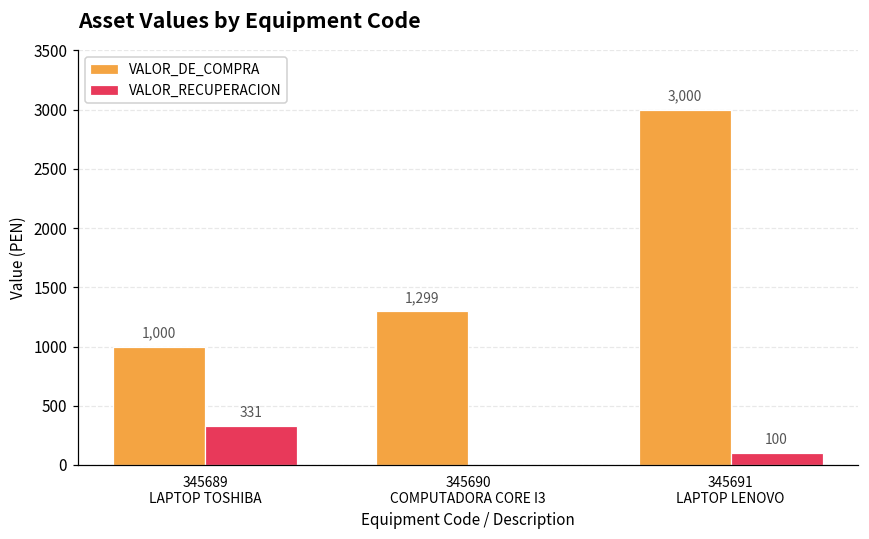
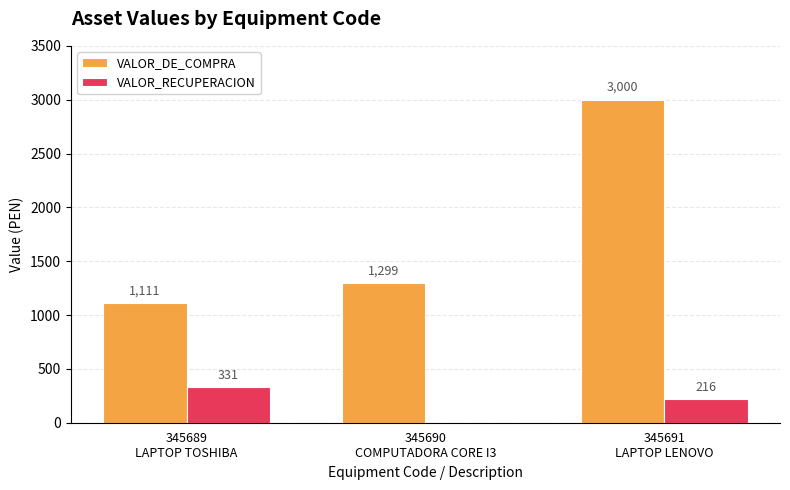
VALOR_DE_COMPRA, 345689 LAPTOP TOSHIBA: 1,000 -> 1,111
VALOR_RECUPERACION, 345691 LAPTOP LENOVO: 100 -> 216
